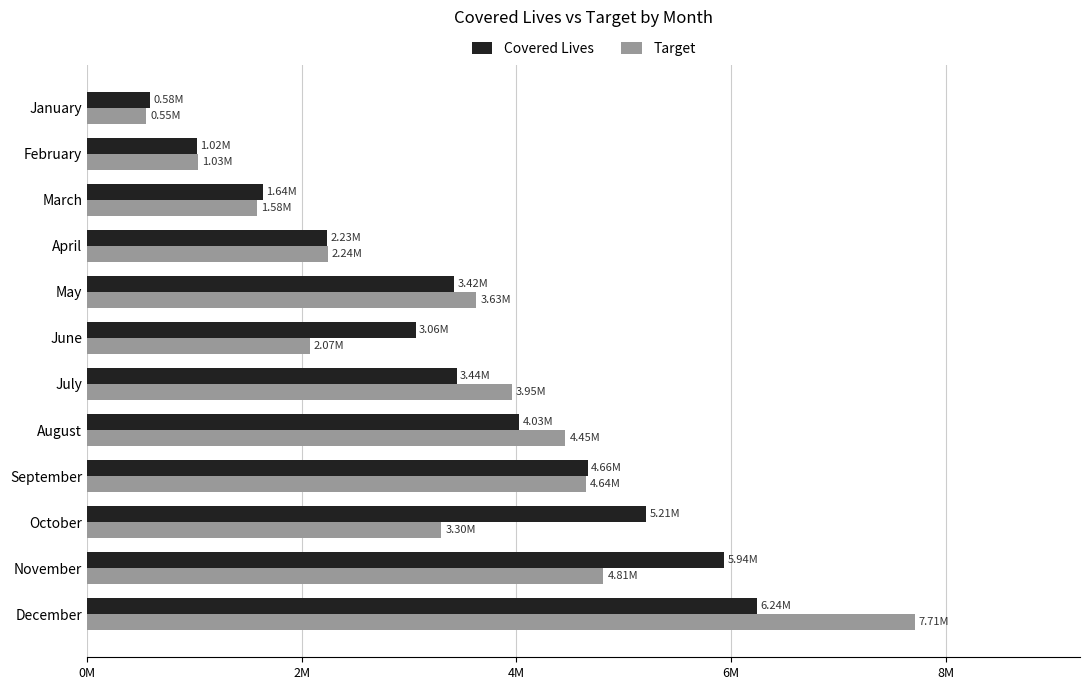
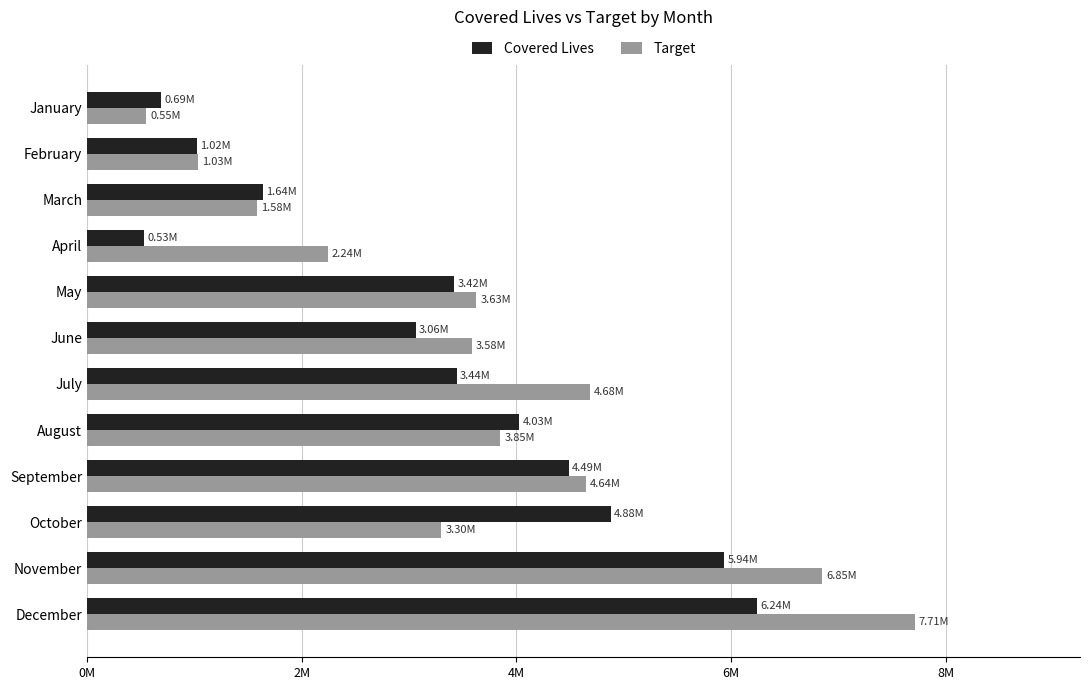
Covered Lives, January: 0.58M -> 0.69M
Covered Lives, April: 2.23M -> 0.53M
Target, June: 2.07M -> 3.58M
Target, July: 3.95M -> 4.68M
Target, August: 4.45M -> 3.85M
Covered Lives, September: 4.66M -> 4.49M
Covered Lives, October: 5.21M -> 4.88M
Target, November: 4.81M -> 6.85M
